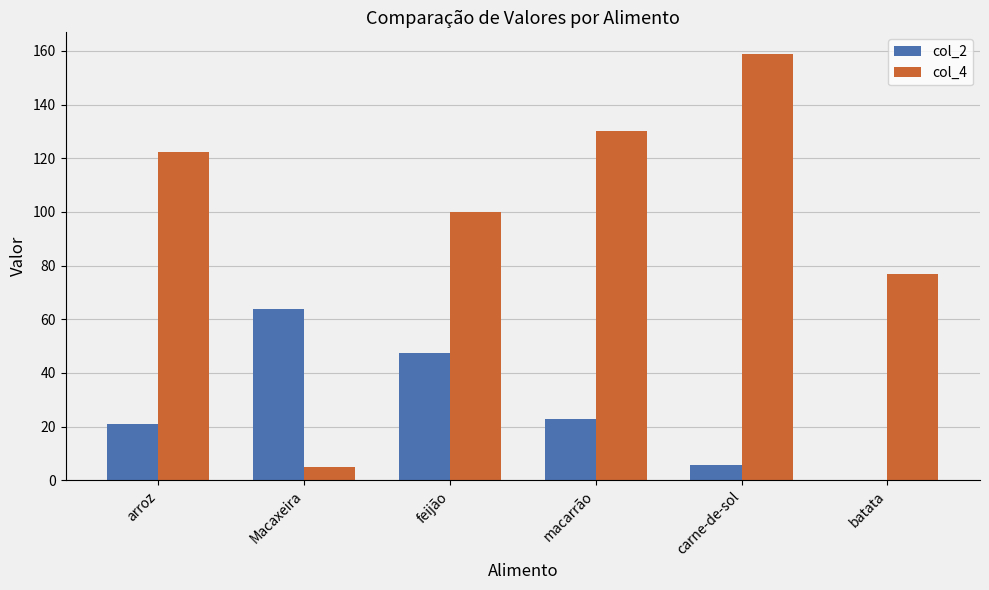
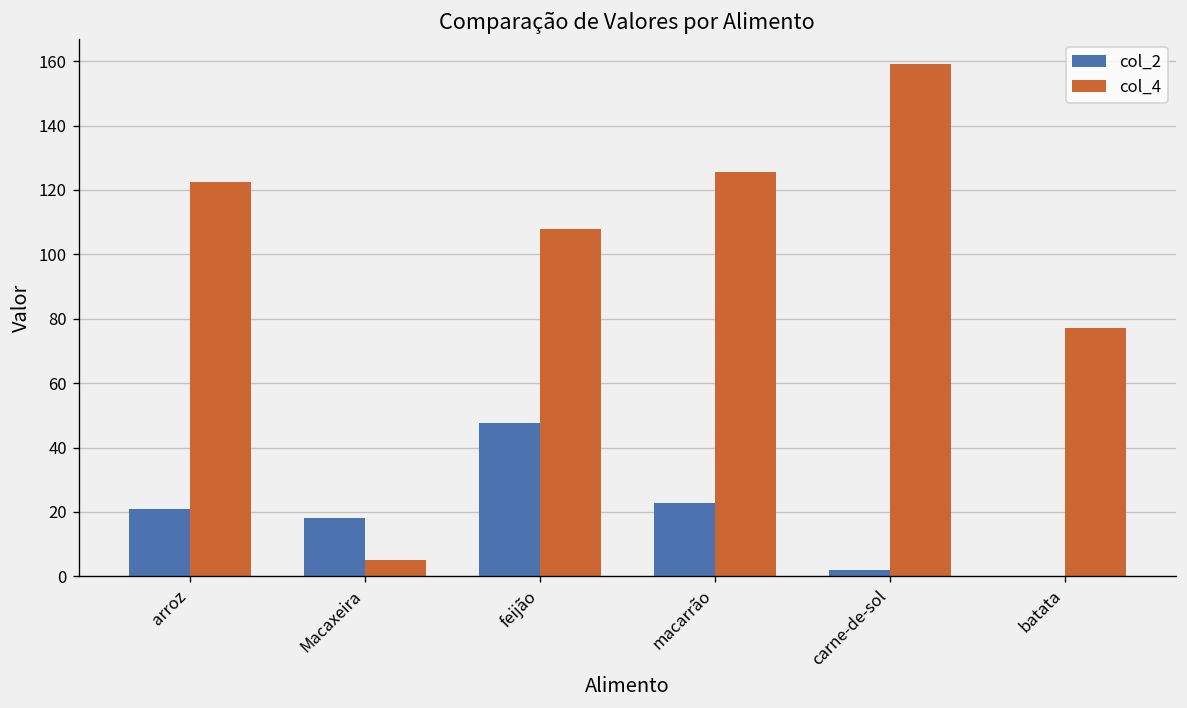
col_2, Macaxeira: 64 -> 18
col_4, feijão: 100 -> 108
col_4, macarrão: 130 -> 126
col_2, carne-de-sol: 6 -> 2
